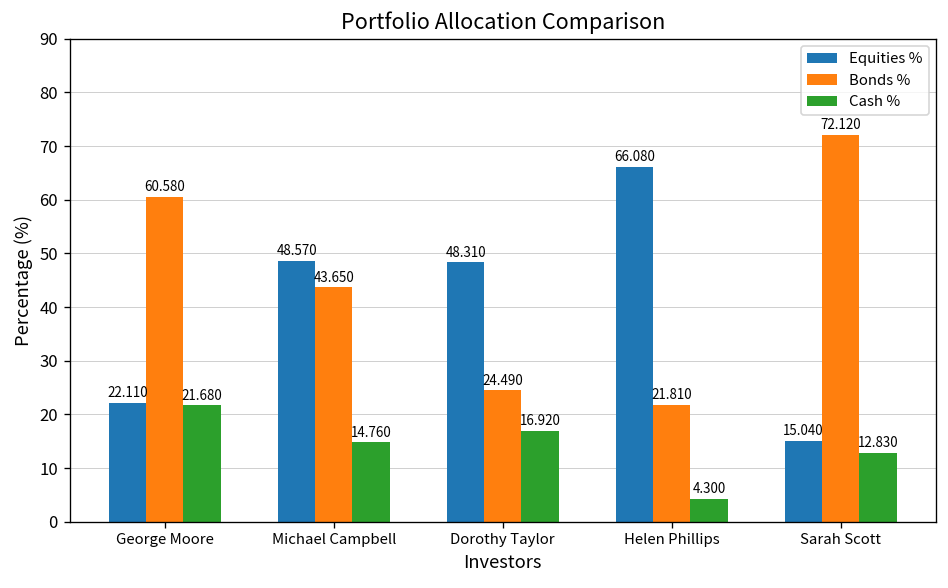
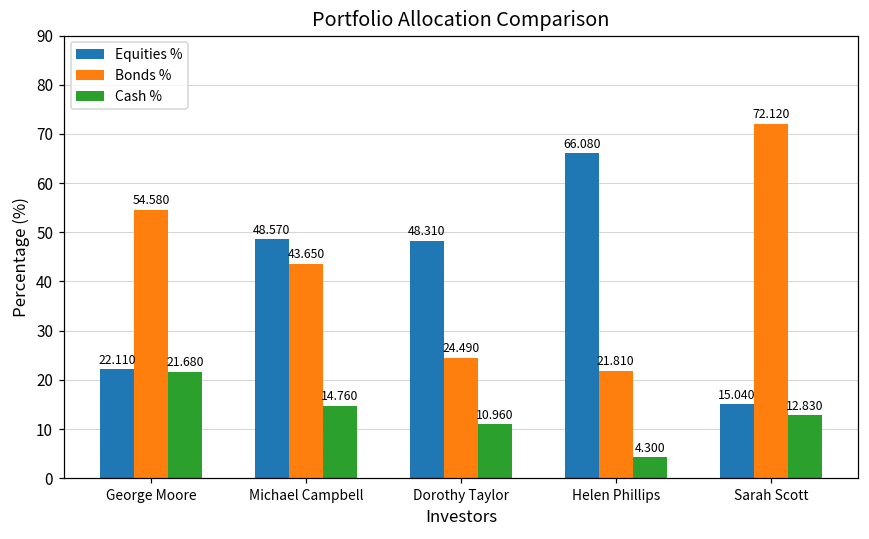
Bonds %, George Moore: 60.580 -> 54.580
Cash %, Dorothy Taylor: 16.920 -> 10.960
